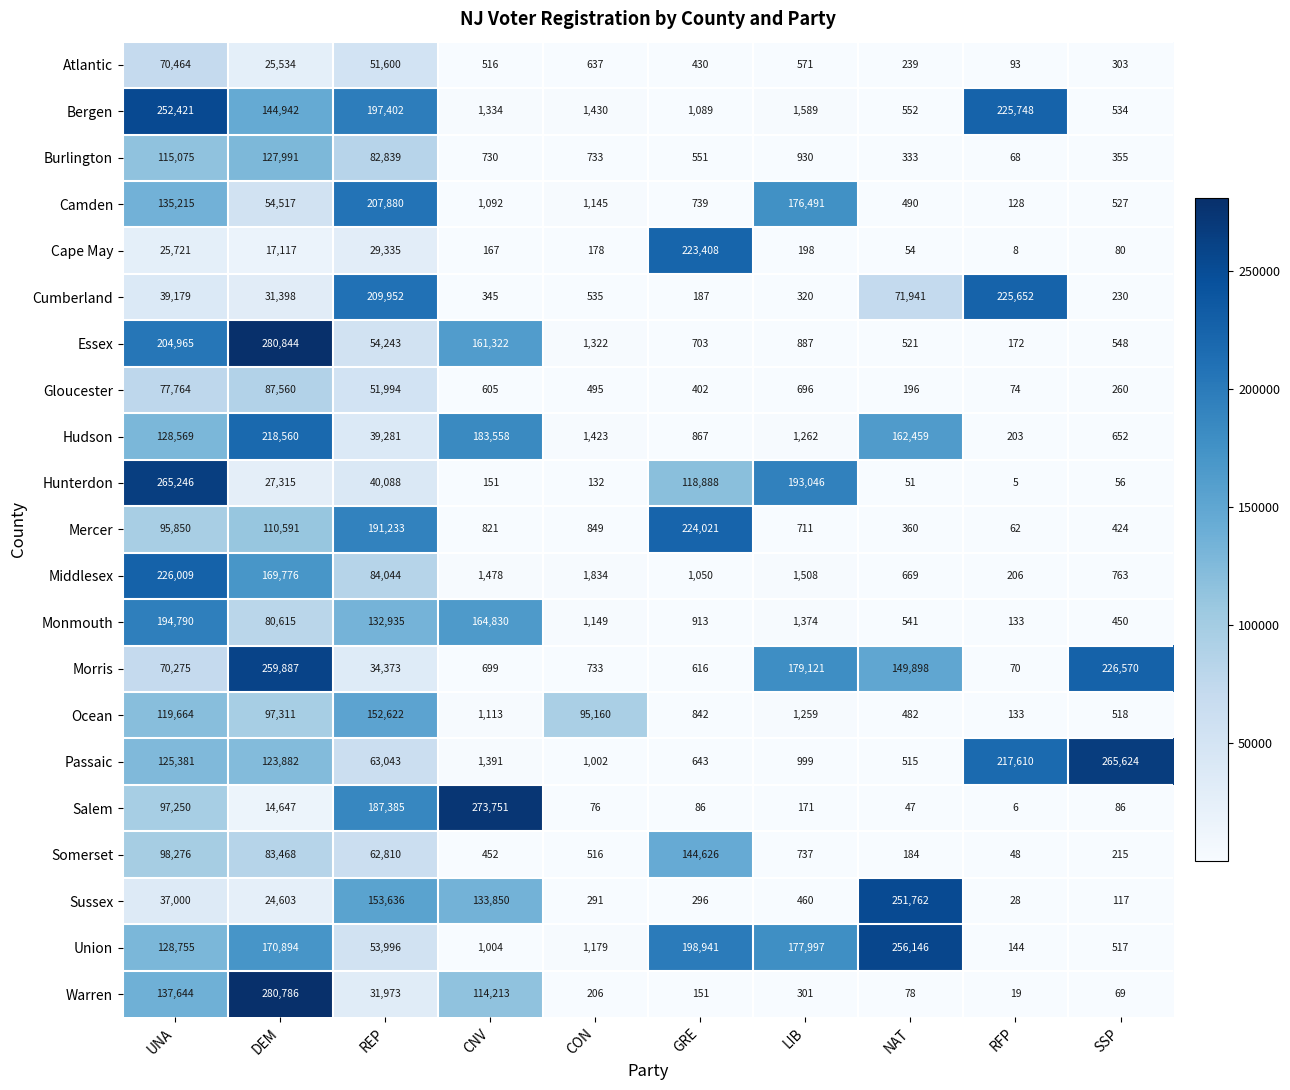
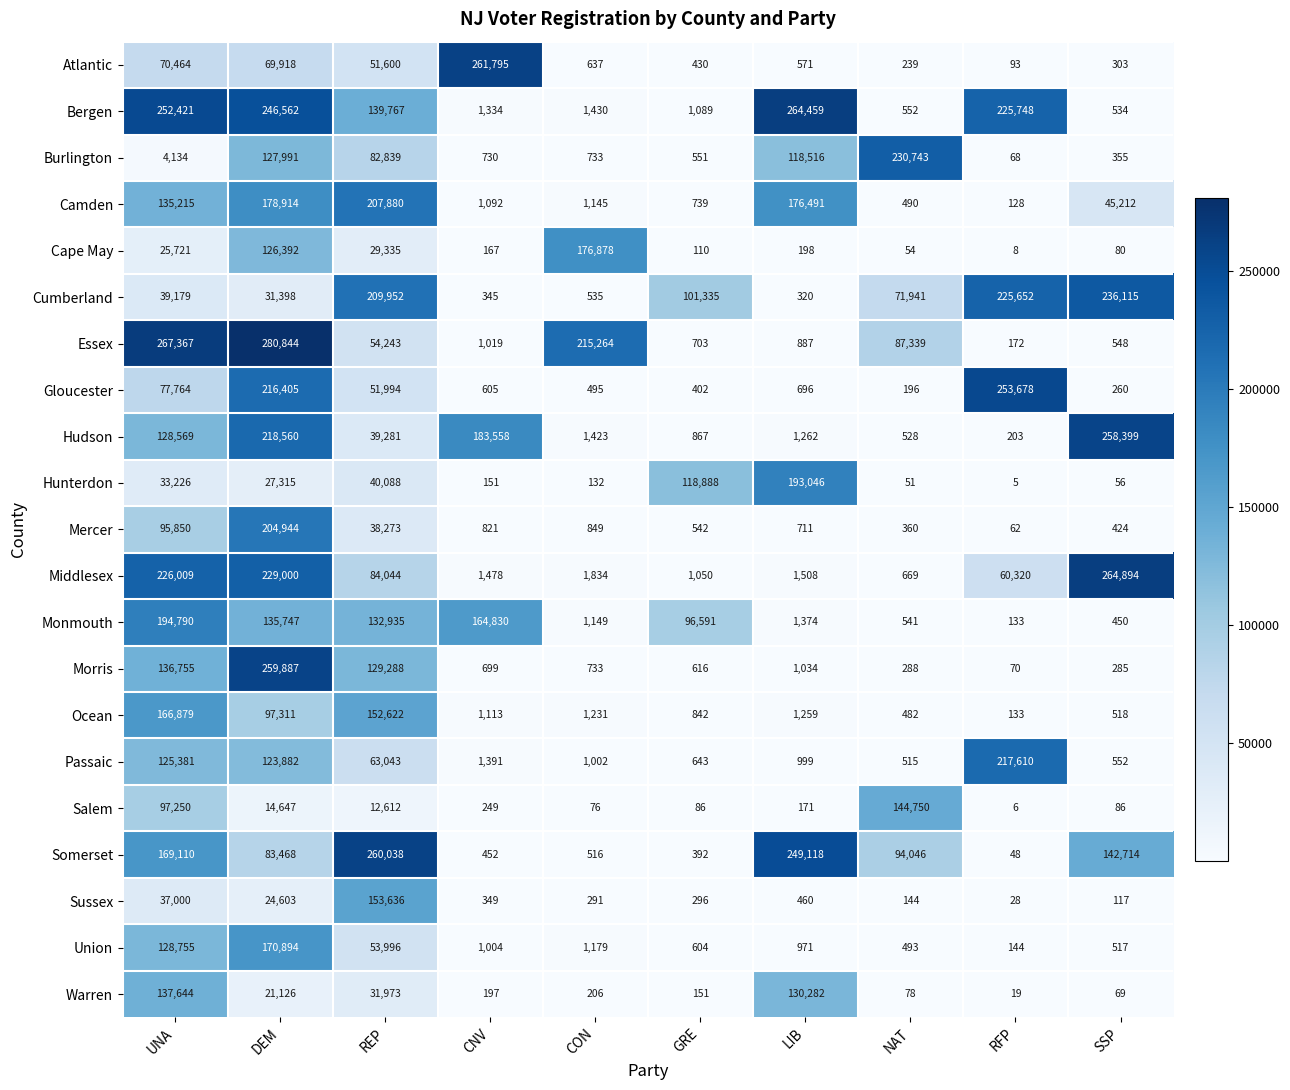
Atlantic, DEM: 25,534 -> 69,918
Atlantic, CNV: 516 -> 261,795
Bergen, DEM: 144,942 -> 246,562
Bergen, REP: 197,402 -> 139,767
Bergen, LIB: 1,589 -> 264,459
Burlington, UNA: 115,075 -> 4,134
Burlington, LIB: 930 -> 118,516
Burlington, NAT: 333 -> 230,743
Camden, DEM: 54,517 -> 178,914
Camden, SSP: 527 -> 45,212
Cape May, DEM: 17,117 -> 126,392
Cape May, CON: 178 -> 176,878
Cape May, GRE: 223,408 -> 110
Cumberland, GRE: 187 -> 101,335
Cumberland, SSP: 230 -> 236,115
Essex, UNA: 204,965 -> 267,367
Essex, CNV: 161,322 -> 1,019
Essex, CON: 1,322 -> 215,264
Essex, NAT: 521 -> 87,339
Gloucester, DEM: 87,560 -> 216,405
Gloucester, RFP: 74 -> 253,678
Hudson, NAT: 162,459 -> 528
Hudson, SSP: 652 -> 258,399
Hunterdon, UNA: 265,246 -> 33,226
Mercer, DEM: 110,591 -> 204,944
Mercer, REP: 191,233 -> 38,273
Mercer, GRE: 224,021 -> 542
Middlesex, DEM: 169,776 -> 229,000
Middlesex, RFP: 206 -> 60,320
Middlesex, SSP: 763 -> 264,894
Monmouth, DEM: 80,615 -> 135,747
Monmouth, GRE: 913 -> 96,591
Morris, UNA: 70,275 -> 136,755
Morris, REP: 34,373 -> 129,288
Morris, LIB: 179,121 -> 1,034
Morris, NAT: 149,898 -> 288
Morris, SSP: 226,570 -> 285
Ocean, UNA: 119,664 -> 166,879
Ocean, CON: 95,160 -> 1,231
Passaic, SSP: 265,624 -> 552
Salem, REP: 187,385 -> 12,612
Salem, CNV: 273,751 -> 249
Salem, NAT: 47 -> 144,750
Somerset, UNA: 98,276 -> 169,110
Somerset, REP: 62,810 -> 260,038
Somerset, GRE: 144,626 -> 392
Somerset, LIB: 737 -> 249,118
Somerset, NAT: 184 -> 94,046
Somerset, SSP: 215 -> 142,714
Sussex, CNV: 133,850 -> 349
Sussex, NAT: 251,762 -> 144
Union, GRE: 198,941 -> 604
Union, LIB: 177,997 -> 971
Union, NAT: 256,146 -> 493
Warren, DEM: 280,786 -> 21,126
Warren, CNV: 114,213 -> 197
Warren, LIB: 301 -> 130,282
